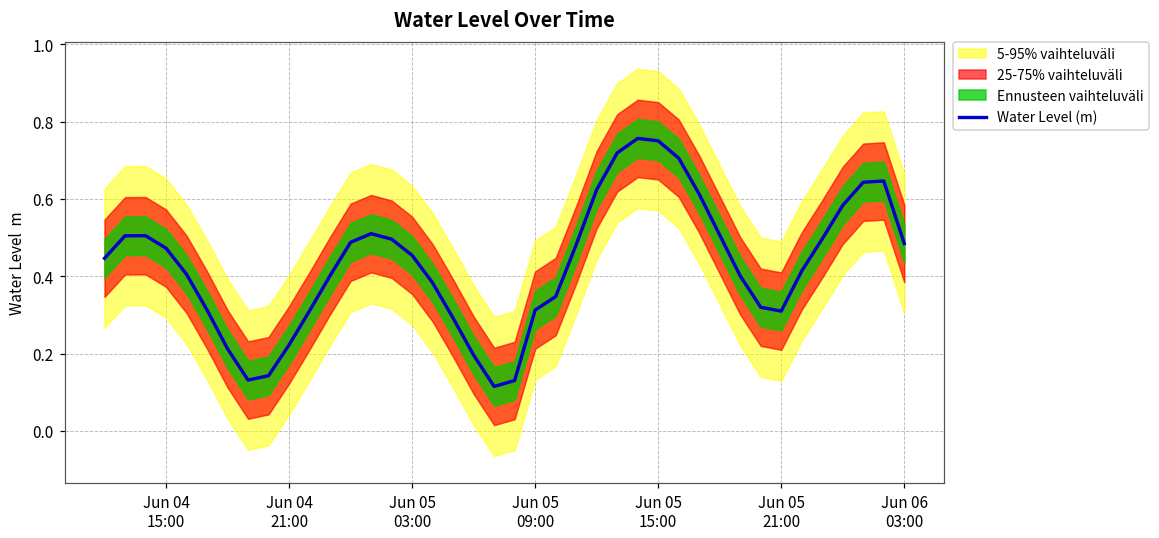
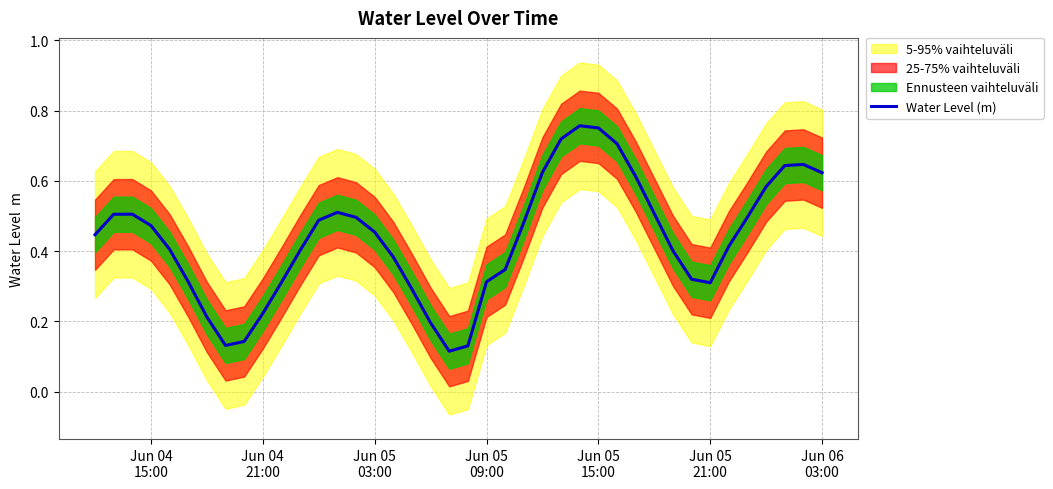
Water Level (m), Jun 06 03:00: 0.48 -> 0.62
